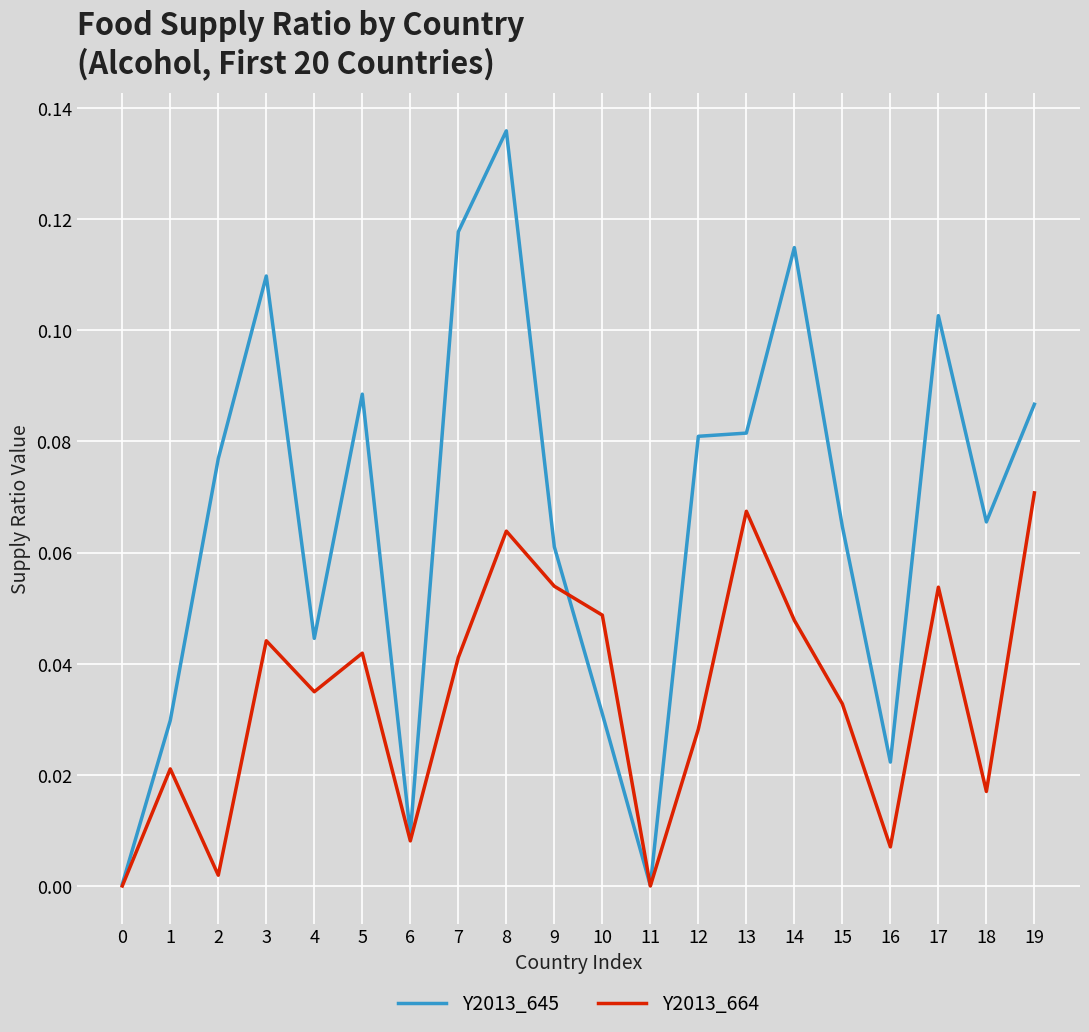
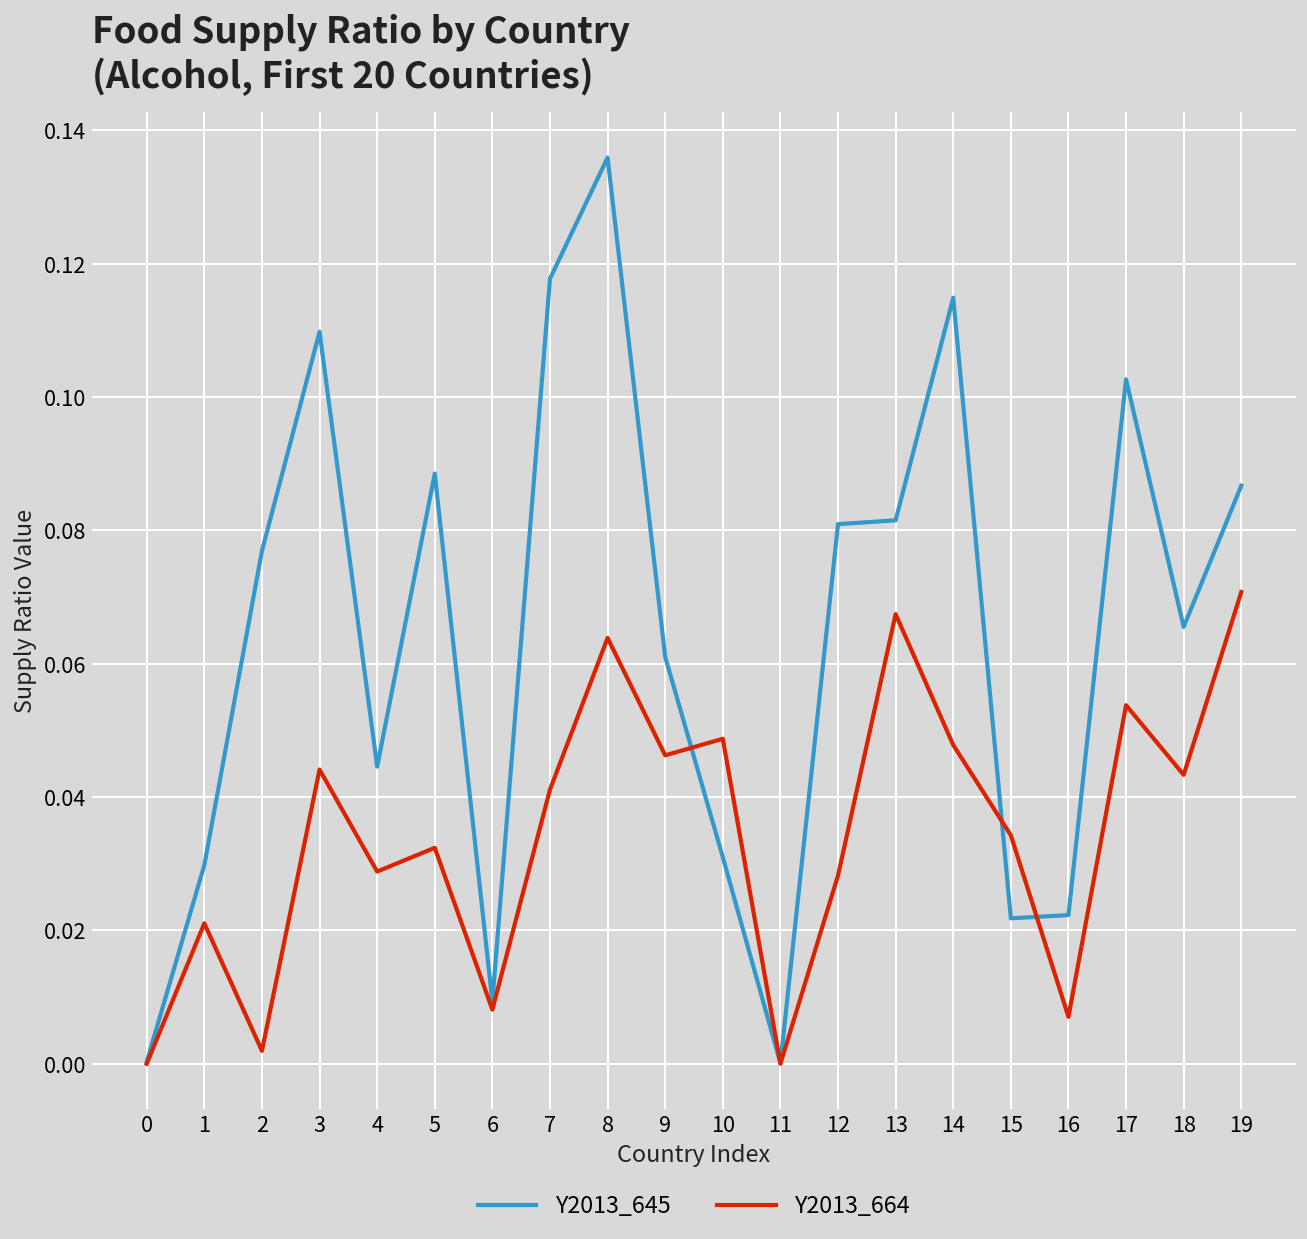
Y2013_664, 4: 0.035 -> 0.029
Y2013_664, 5: 0.042 -> 0.032
Y2013_664, 9: 0.054 -> 0.046
Y2013_645, 15: 0.065 -> 0.022
Y2013_664, 15: 0.033 -> 0.034
Y2013_664, 18: 0.017 -> 0.043
